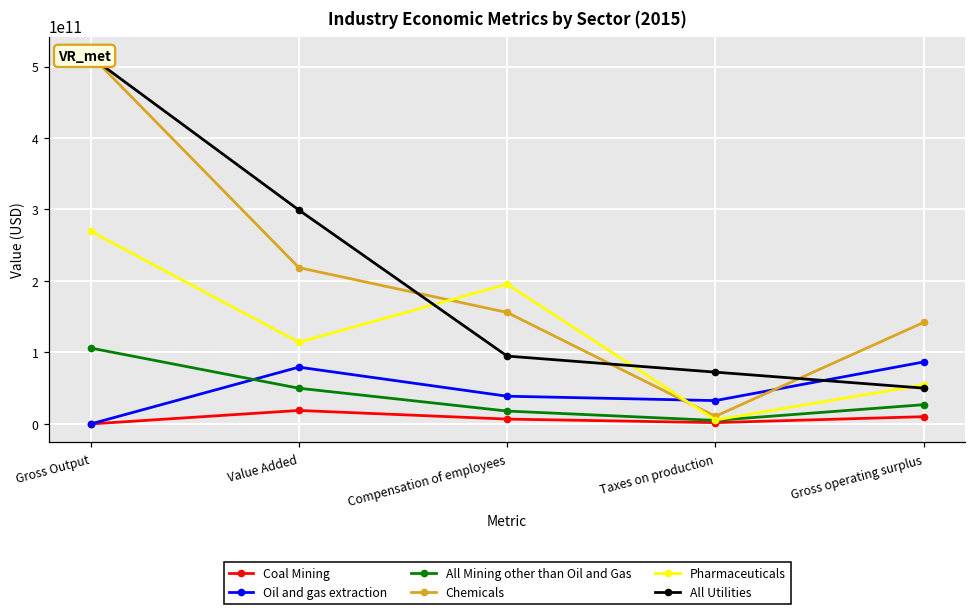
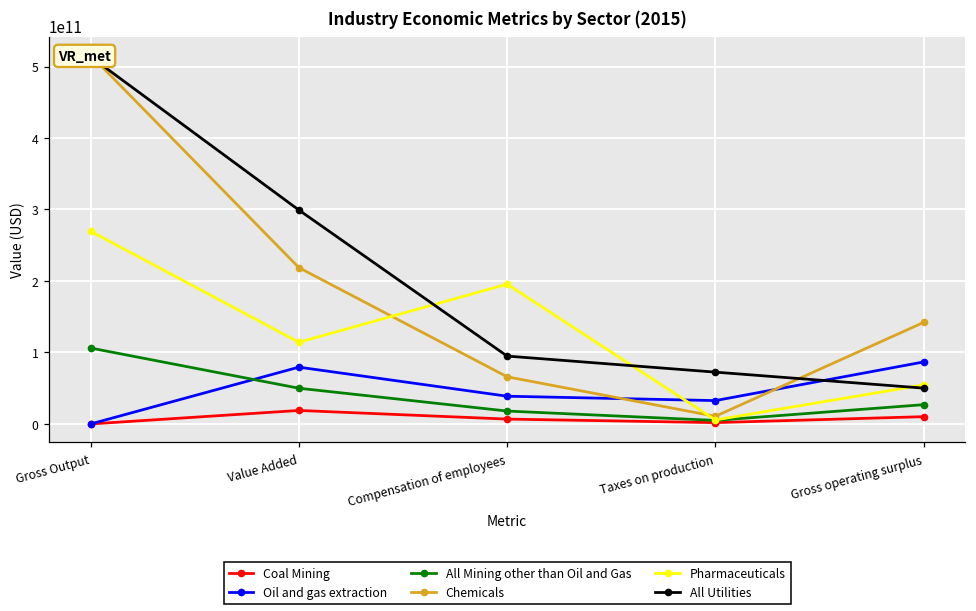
Chemicals, Compensation of employees: 160000000000 -> 70000000000
